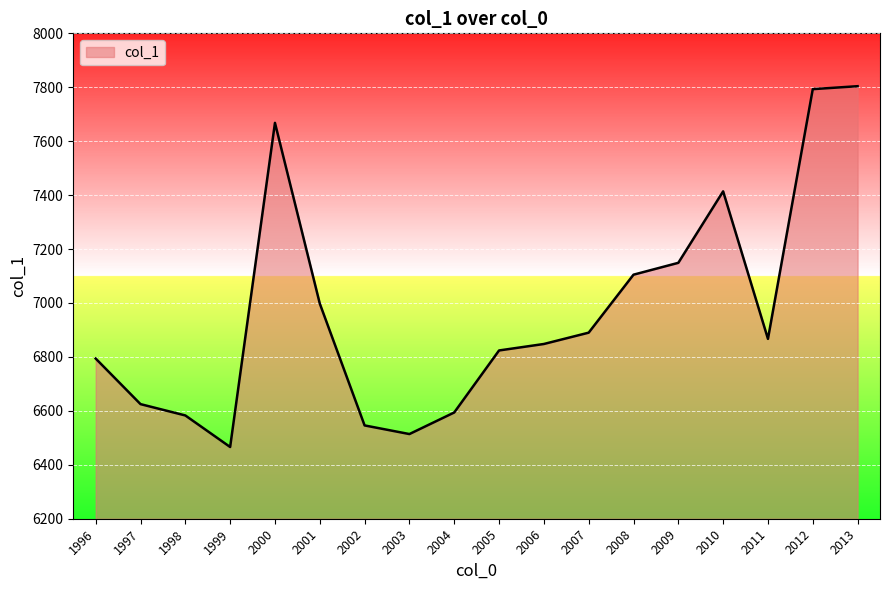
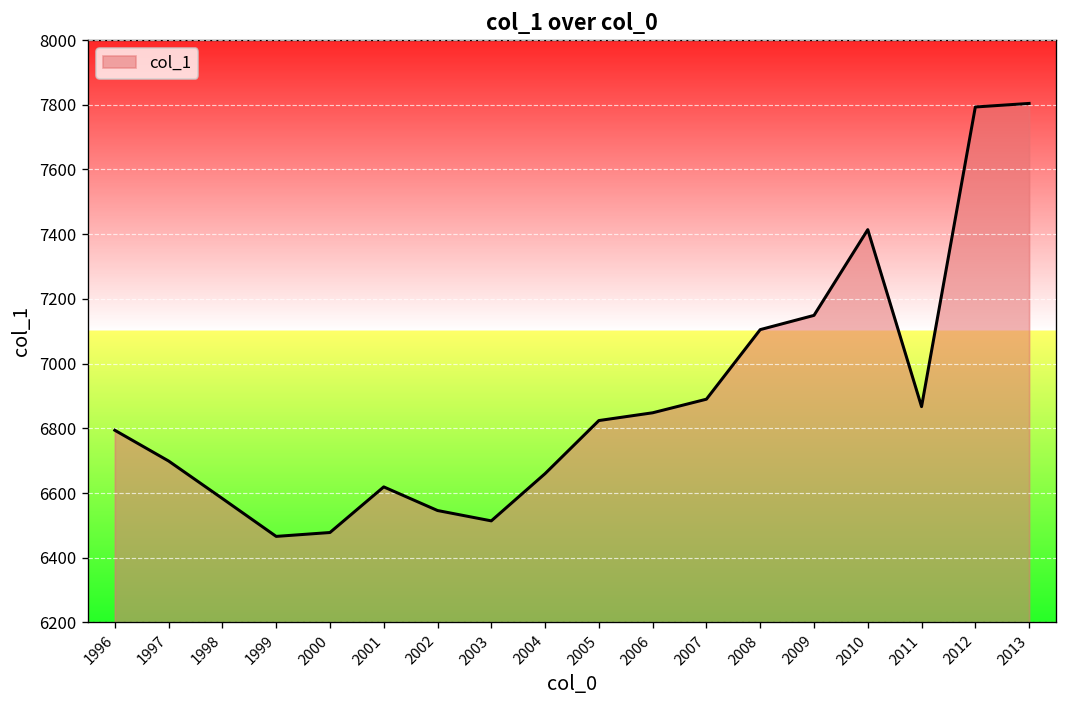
1997: 6630 -> 6700
2000: 7670 -> 6480
2001: 7000 -> 6620
2004: 6590 -> 6660
